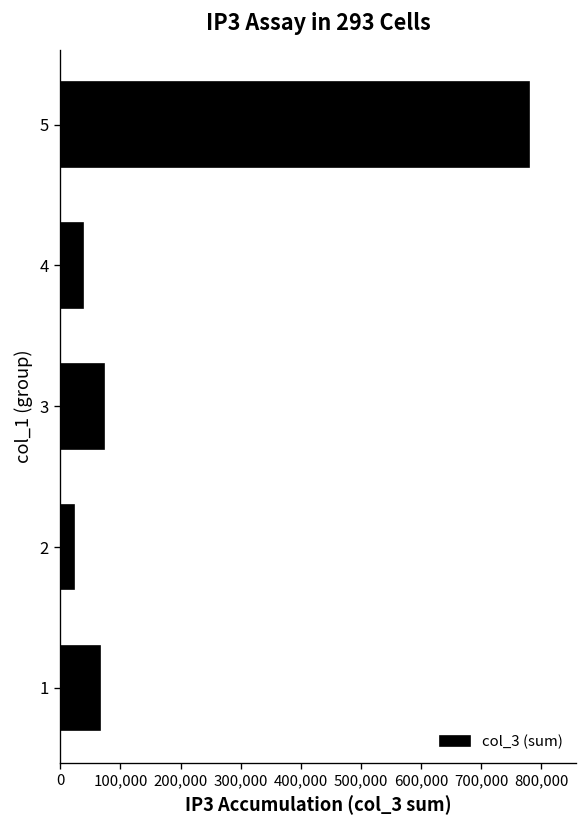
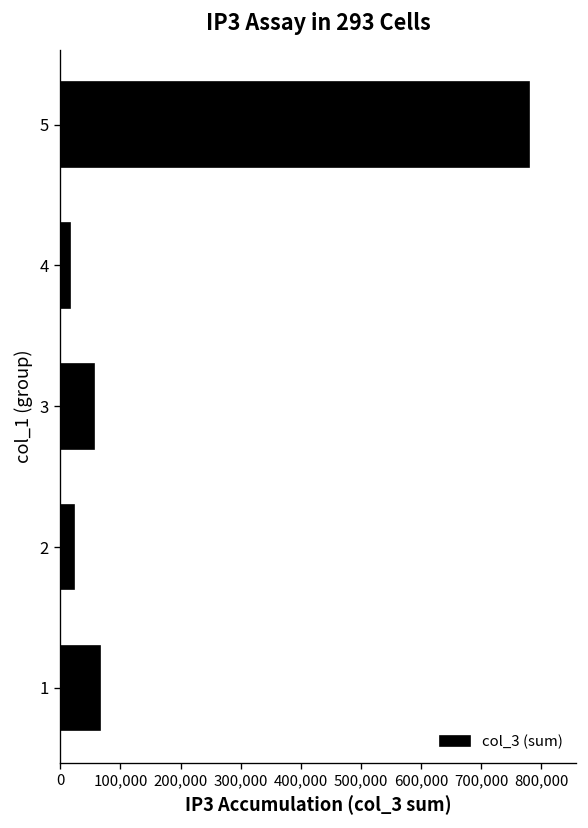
4: 40,000 -> 20,000
3: 70,000 -> 60,000
